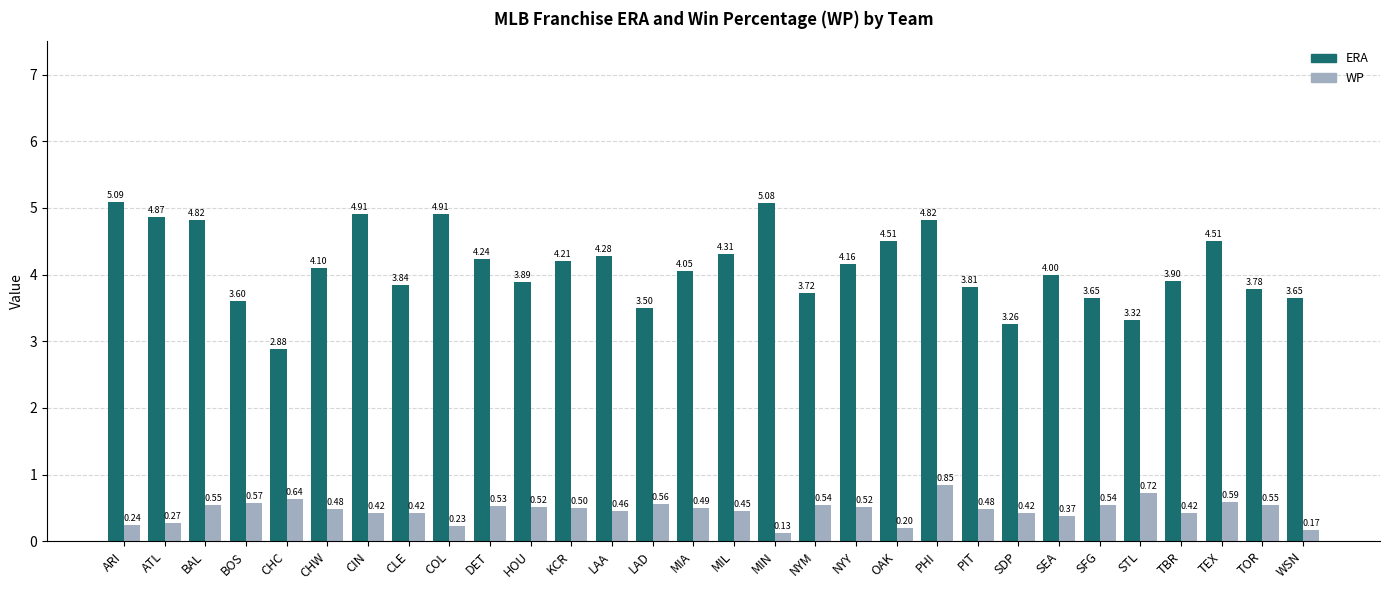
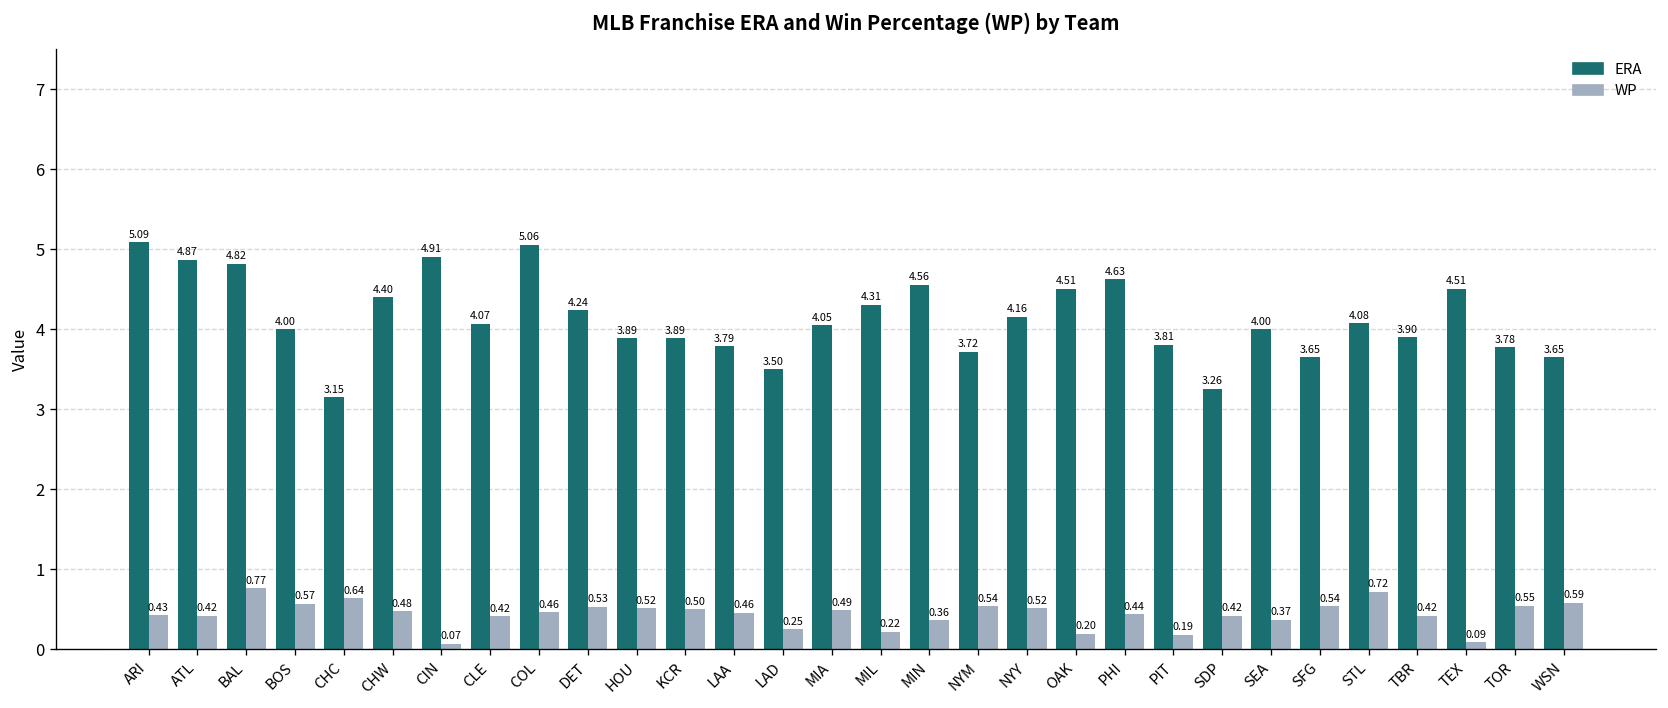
WP, ARI: 0.24 -> 0.43
WP, ATL: 0.27 -> 0.42
WP, BAL: 0.55 -> 0.77
ERA, BOS: 3.60 -> 4.00
ERA, CHC: 2.88 -> 3.15
ERA, CHW: 4.10 -> 4.40
WP, CIN: 0.42 -> 0.07
ERA, CLE: 3.84 -> 4.07
ERA, COL: 4.91 -> 5.06
WP, COL: 0.23 -> 0.46
ERA, KCR: 4.21 -> 3.89
ERA, LAA: 4.28 -> 3.79
WP, LAD: 0.56 -> 0.25
WP, MIL: 0.45 -> 0.22
ERA, MIN: 5.08 -> 4.56
WP, MIN: 0.13 -> 0.36
ERA, PHI: 4.82 -> 4.63
WP, PHI: 0.85 -> 0.44
WP, PIT: 0.48 -> 0.19
ERA, STL: 3.32 -> 4.08
WP, TEX: 0.59 -> 0.09
WP, WSN: 0.17 -> 0.59
